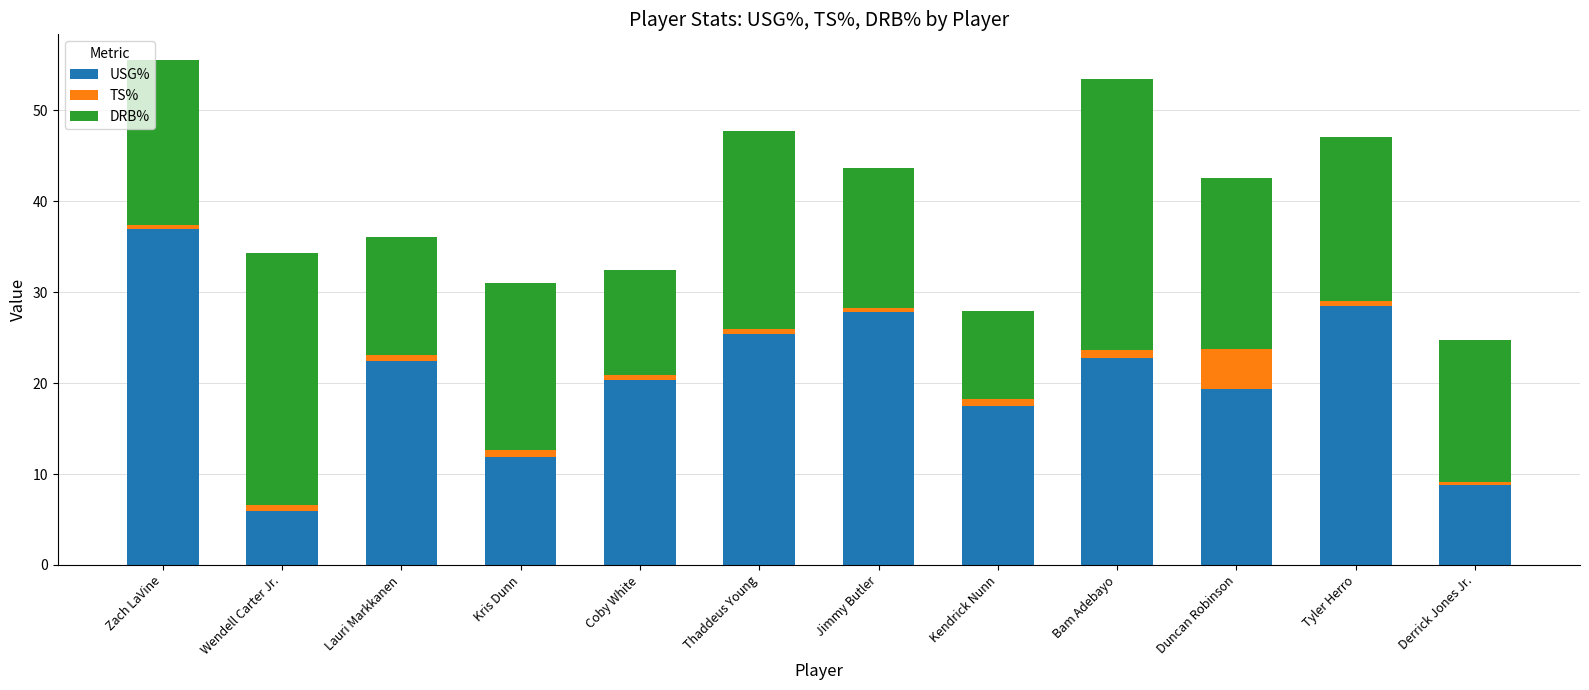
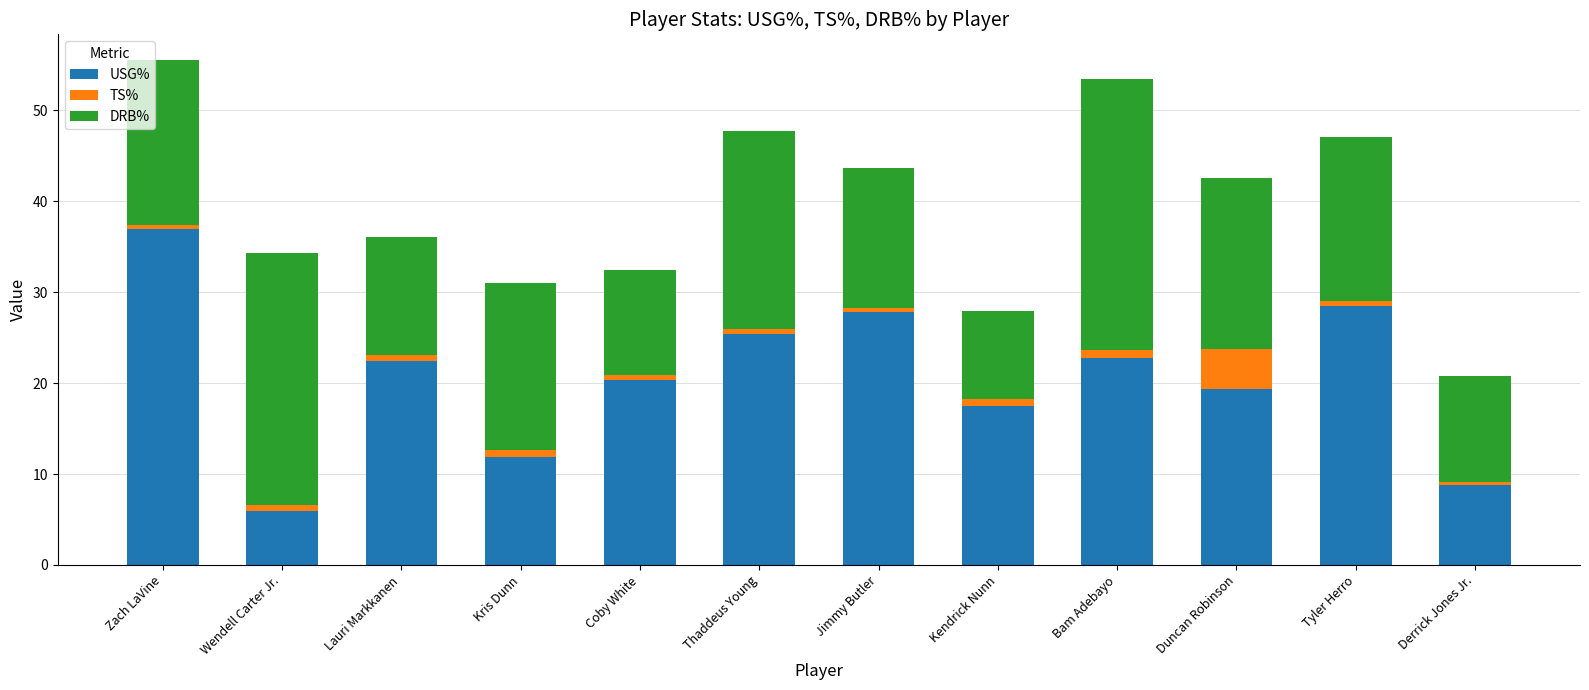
DRB%, Derrick Jones Jr.: 16 -> 12
